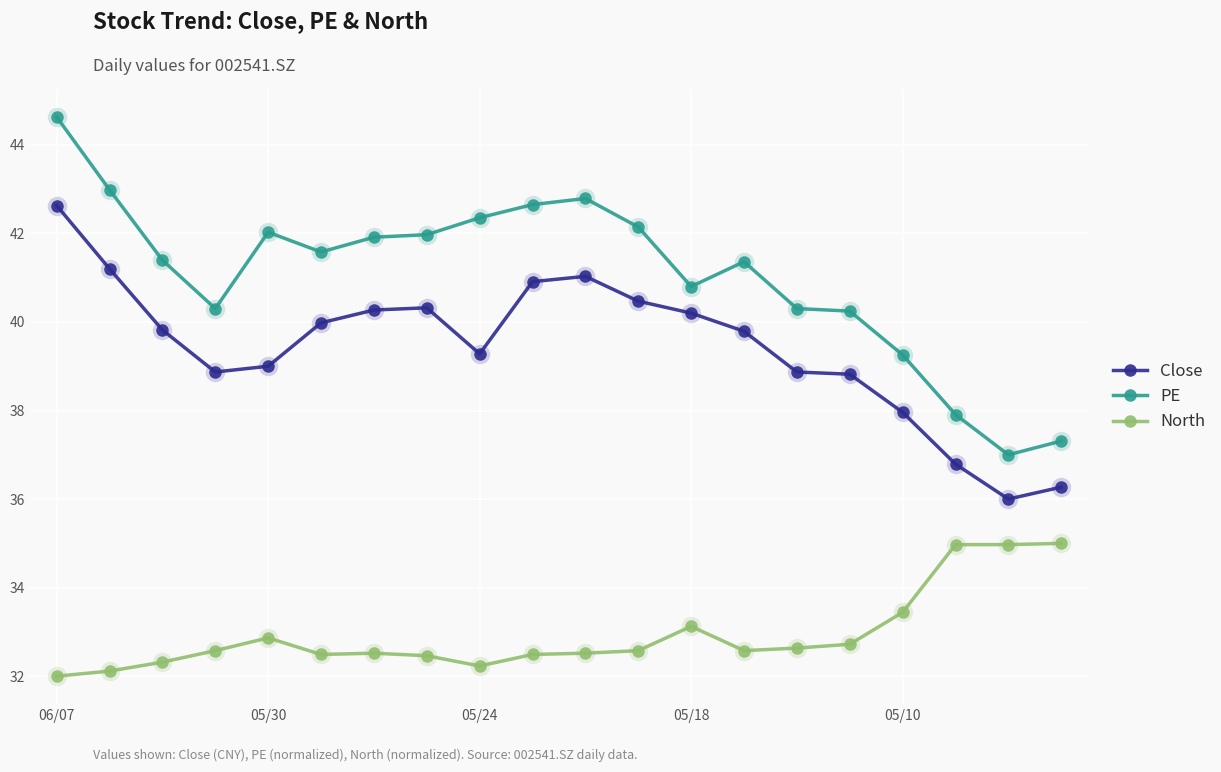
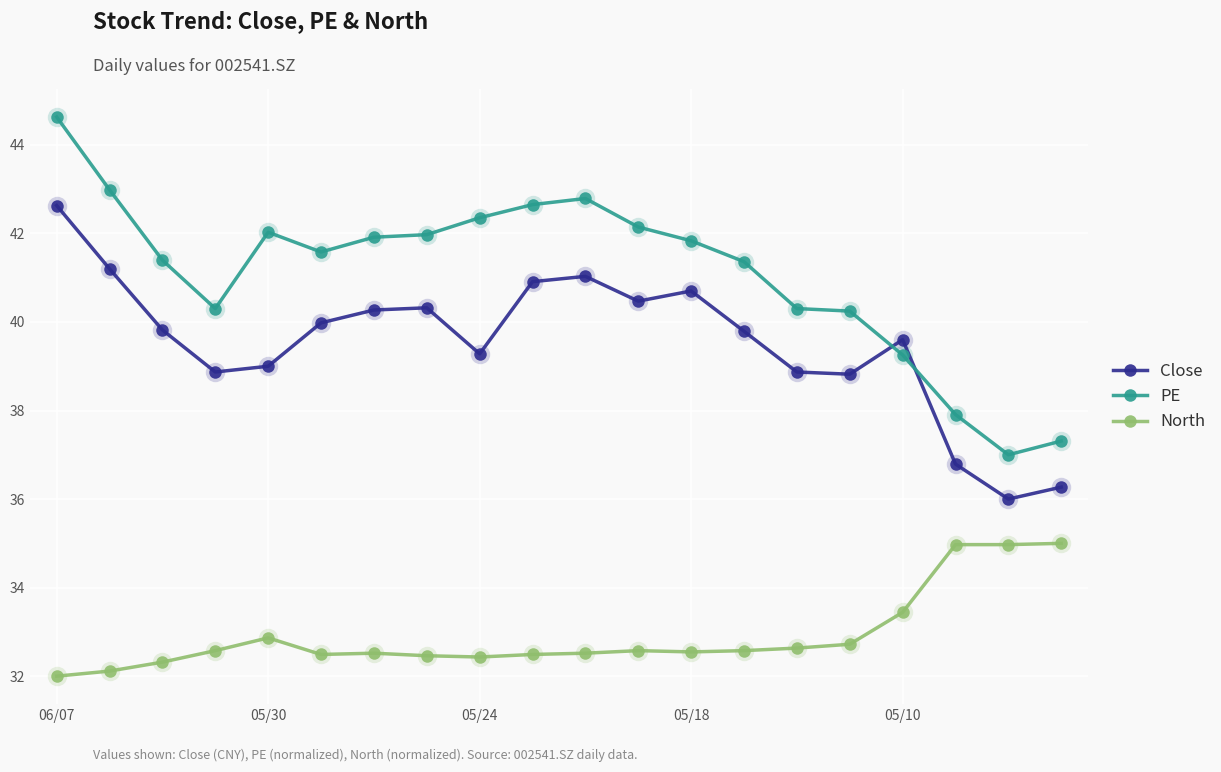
North, 05/24: 32.2 -> 32.4
Close, 05/18: 40.2 -> 40.7
PE, 05/18: 40.8 -> 41.8
North, 05/18: 33.1 -> 32.5
Close, 05/10: 38.0 -> 39.6
